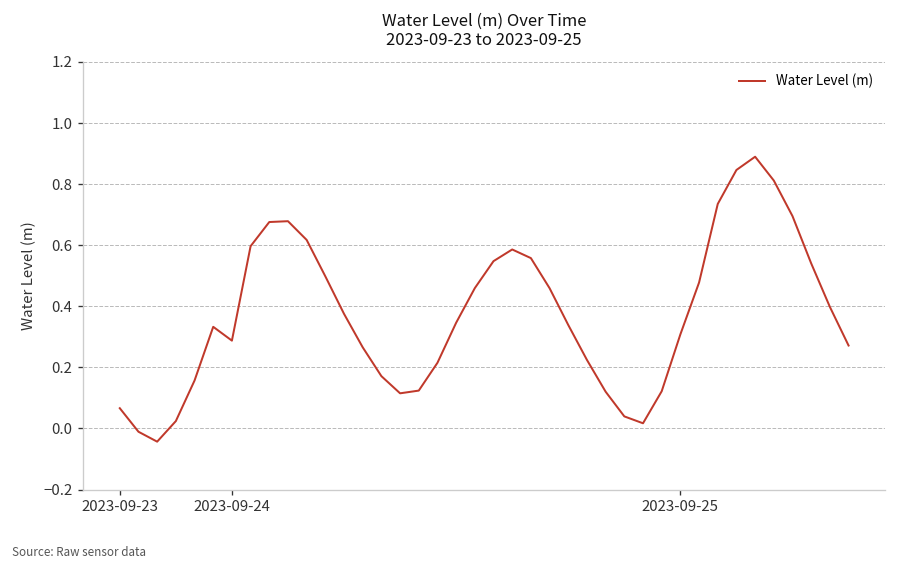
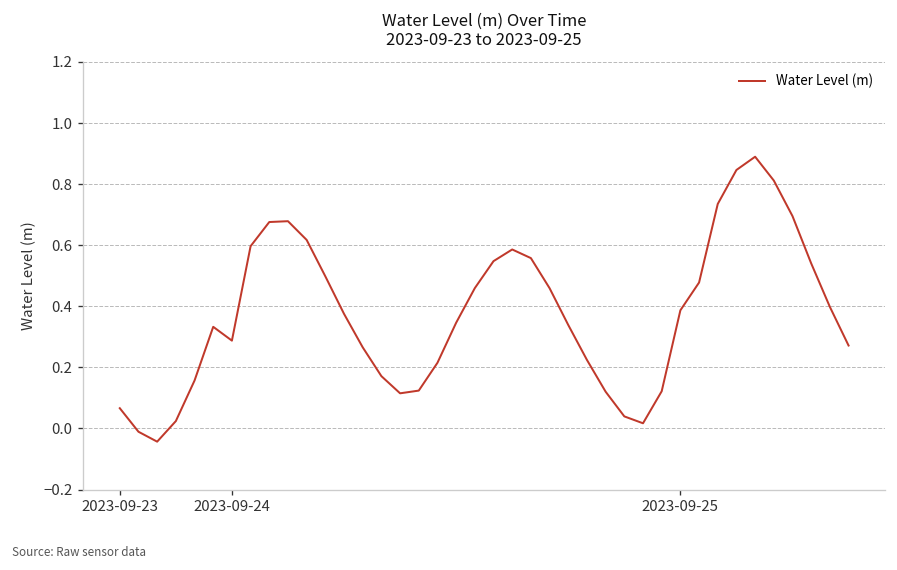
2023-09-25: 0.31 -> 0.39
